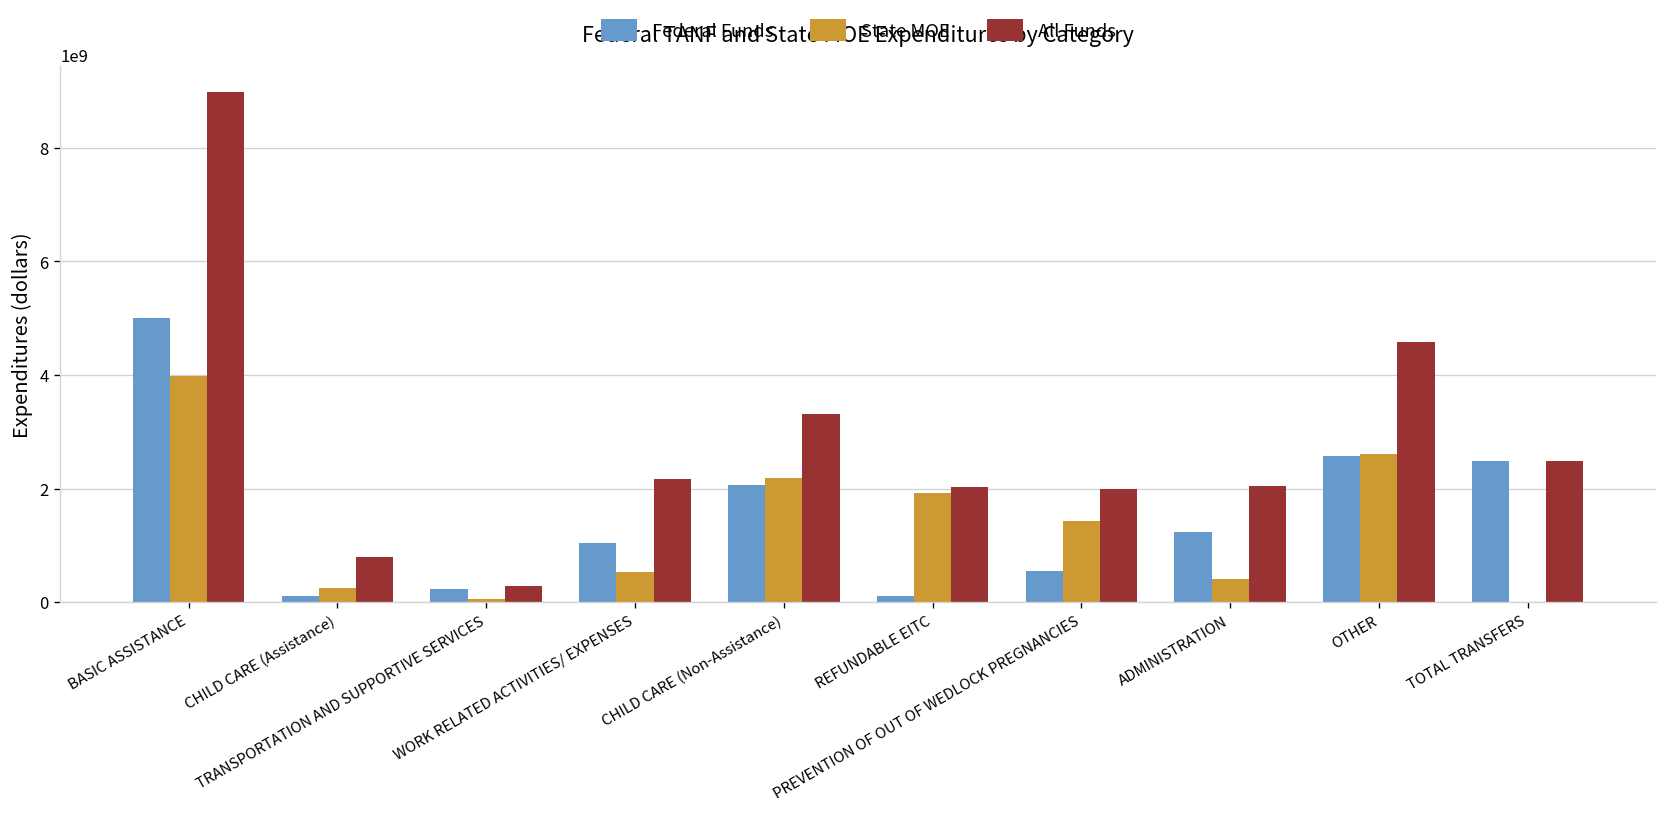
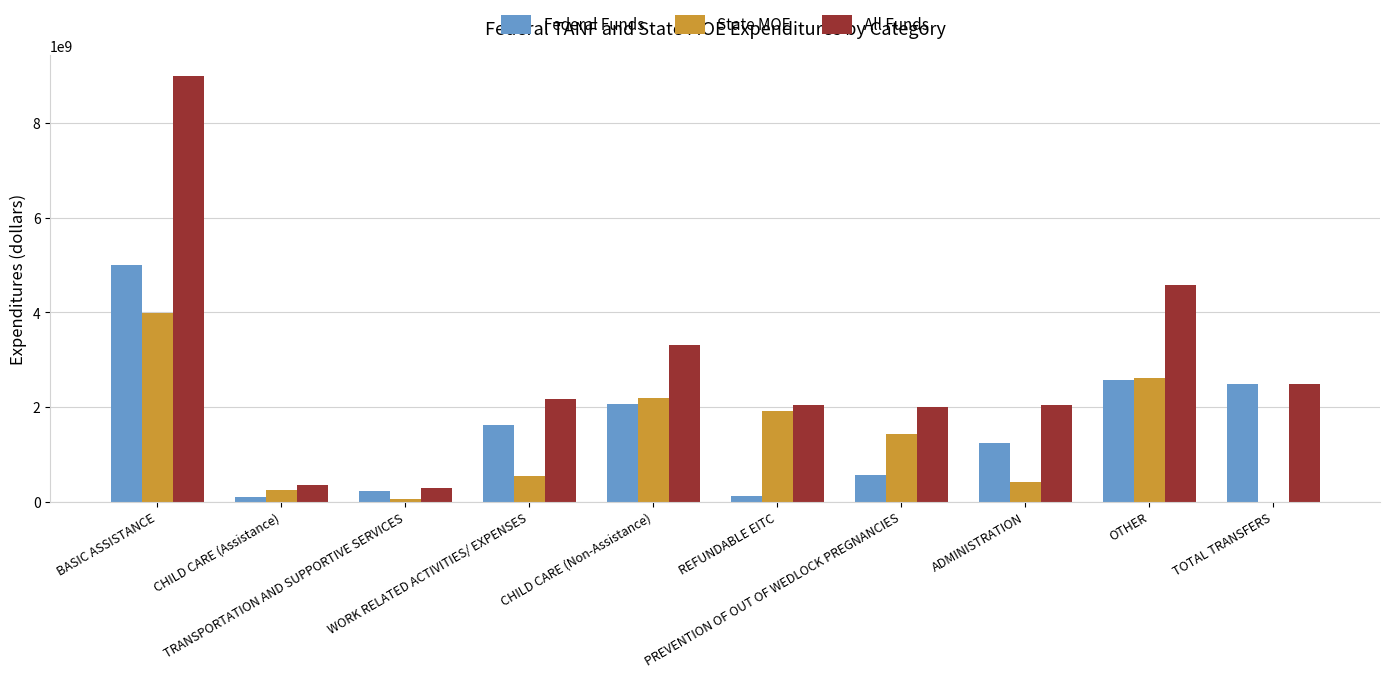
All Funds, CHILD CARE (Assistance): 800000000 -> 400000000
Federal Funds, WORK RELATED ACTIVITIES/ EXPENSES: 1000000000 -> 1600000000
